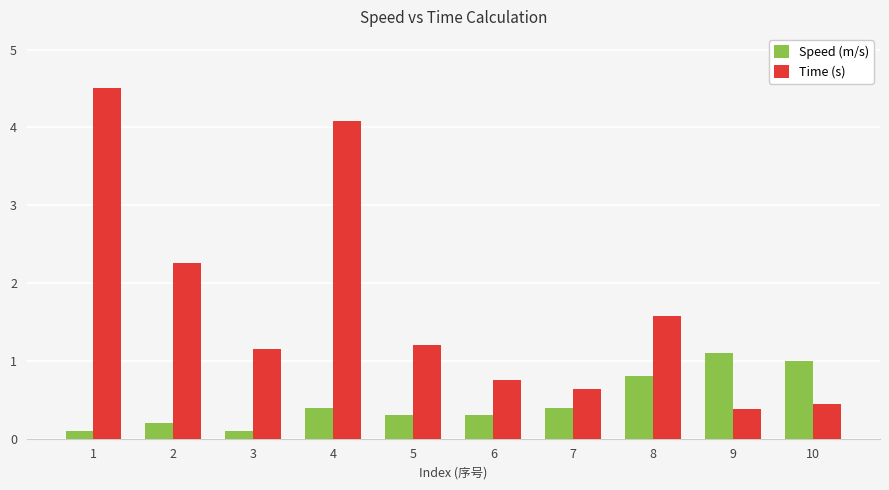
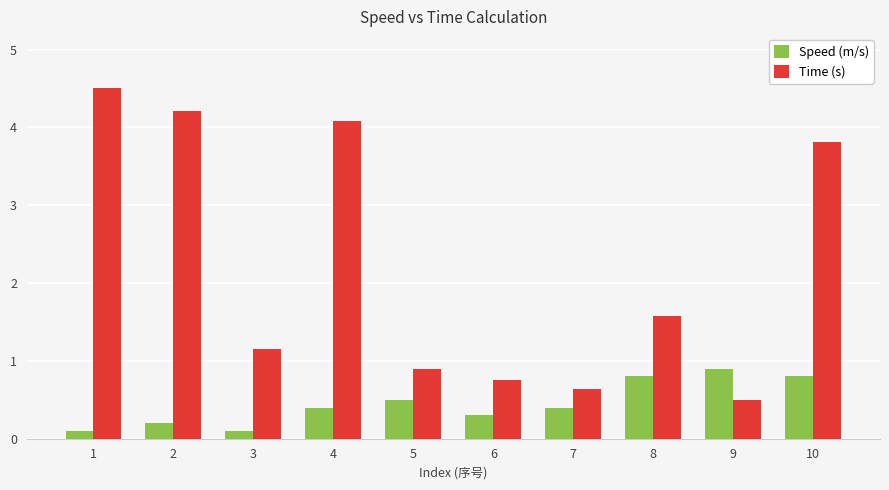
Time (s), 2: 2.3 -> 4.2
Speed (m/s), 5: 0.3 -> 0.5
Time (s), 5: 1.2 -> 0.9
Speed (m/s), 9: 1.1 -> 0.9
Time (s), 9: 0.4 -> 0.5
Speed (m/s), 10: 1.0 -> 0.8
Time (s), 10: 0.5 -> 3.8
